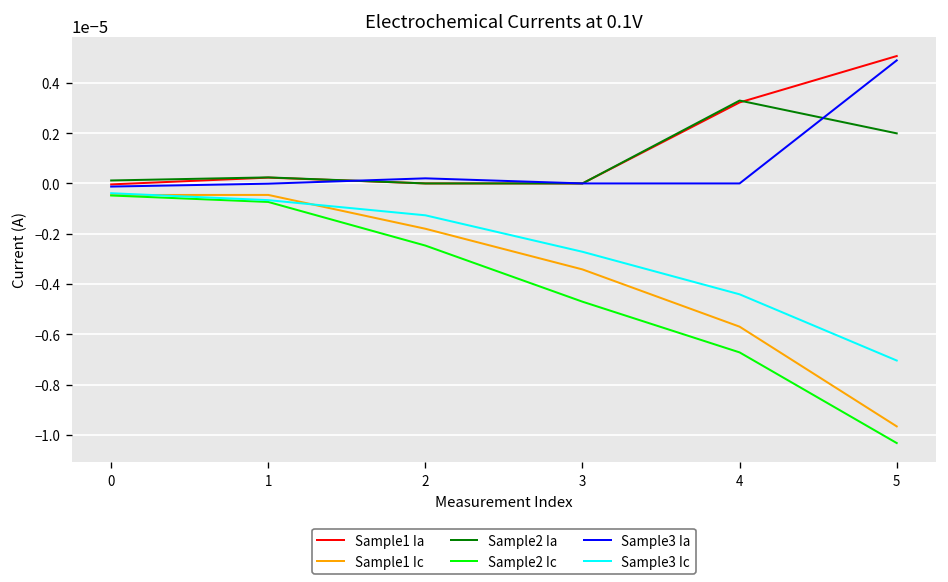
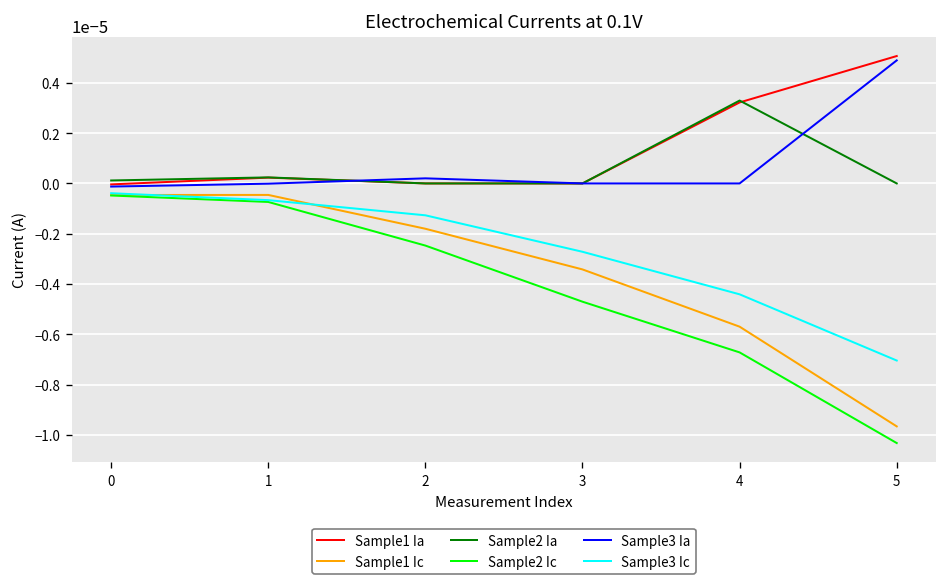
Sample2 Ia, 5: 0.000002 -> 0.000000
